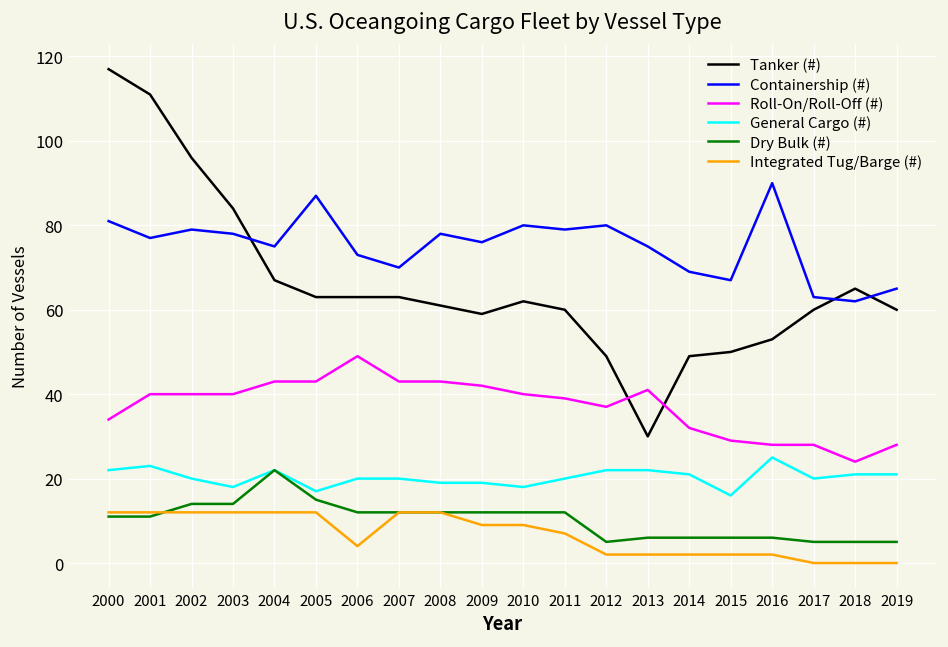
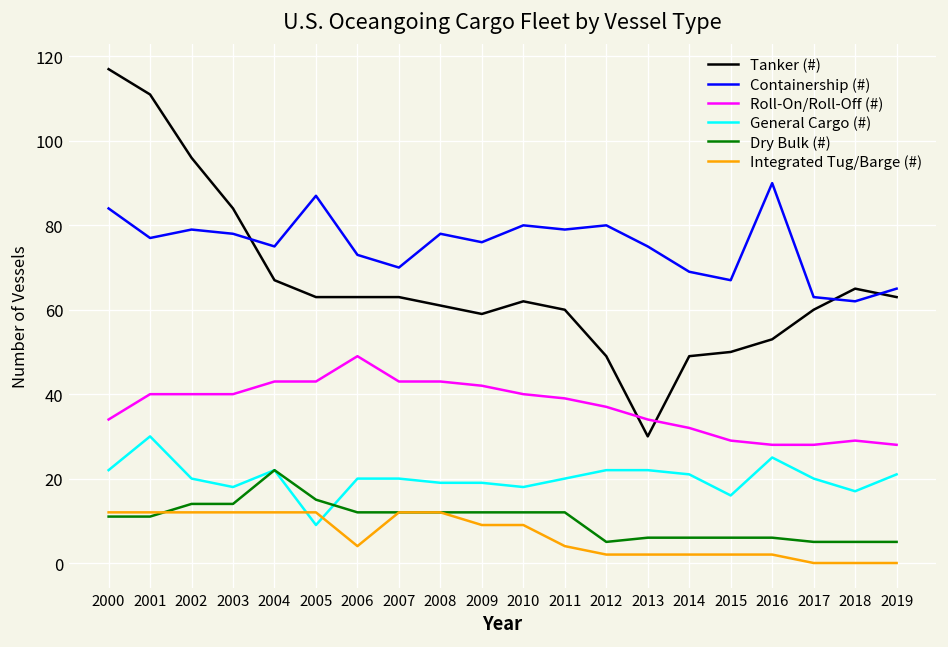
Containership (#), 2000: 81 -> 84
General Cargo (#), 2001: 23 -> 30
General Cargo (#), 2005: 17 -> 9
Integrated Tug/Barge (#), 2011: 7 -> 4
Roll-On/Roll-Off (#), 2013: 41 -> 34
Roll-On/Roll-Off (#), 2018: 24 -> 29
General Cargo (#), 2018: 21 -> 17
Tanker (#), 2019: 60 -> 63
